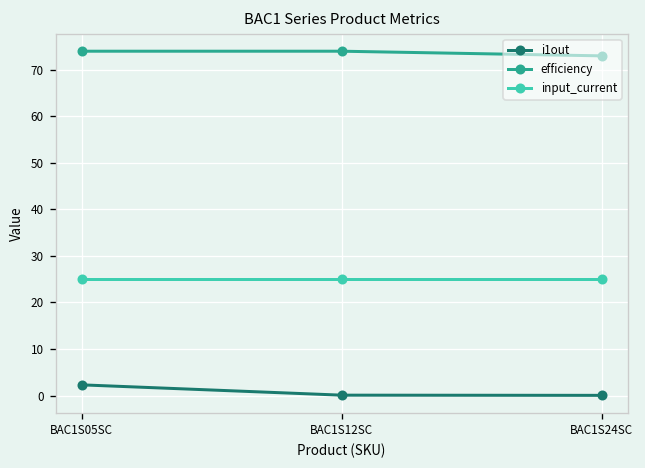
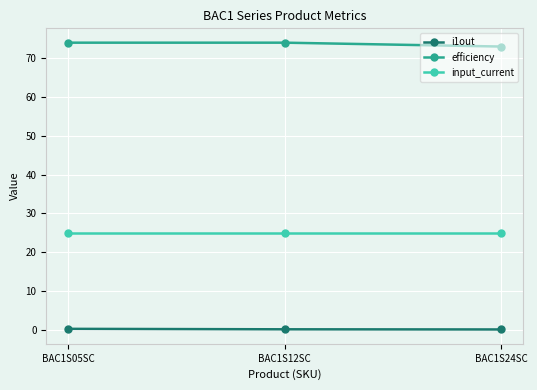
i1out, BAC1S05SC: 2 -> 0
